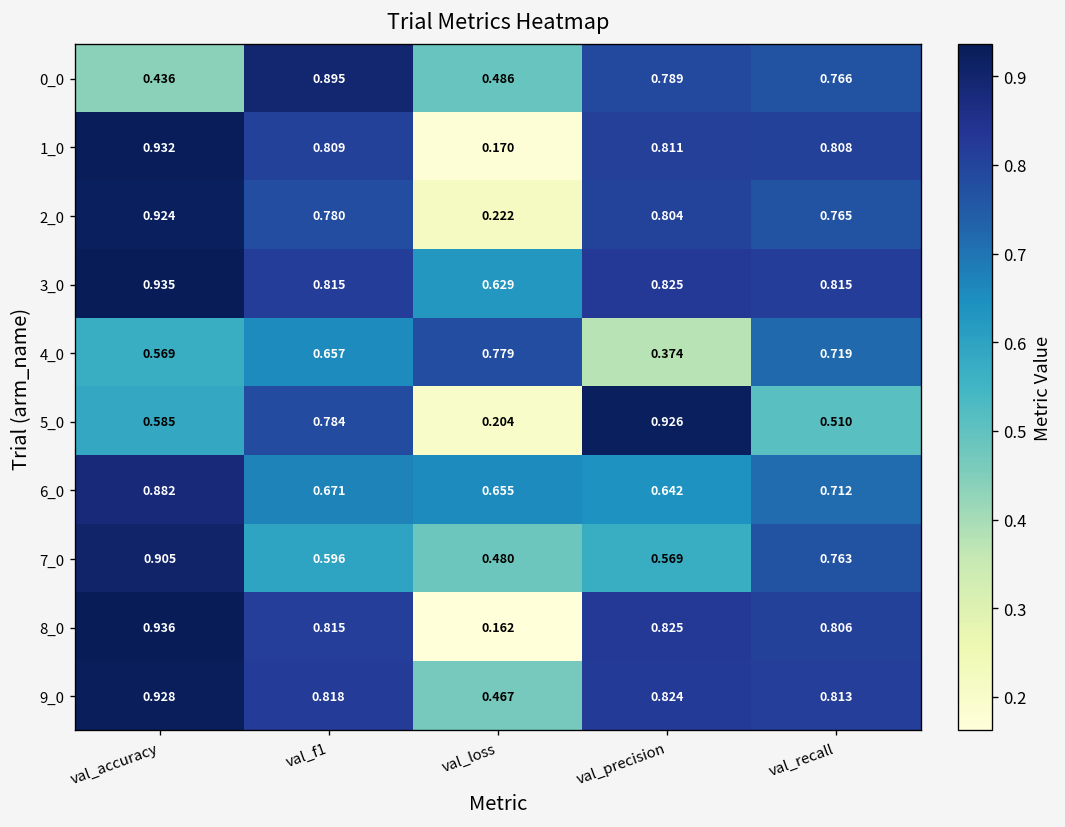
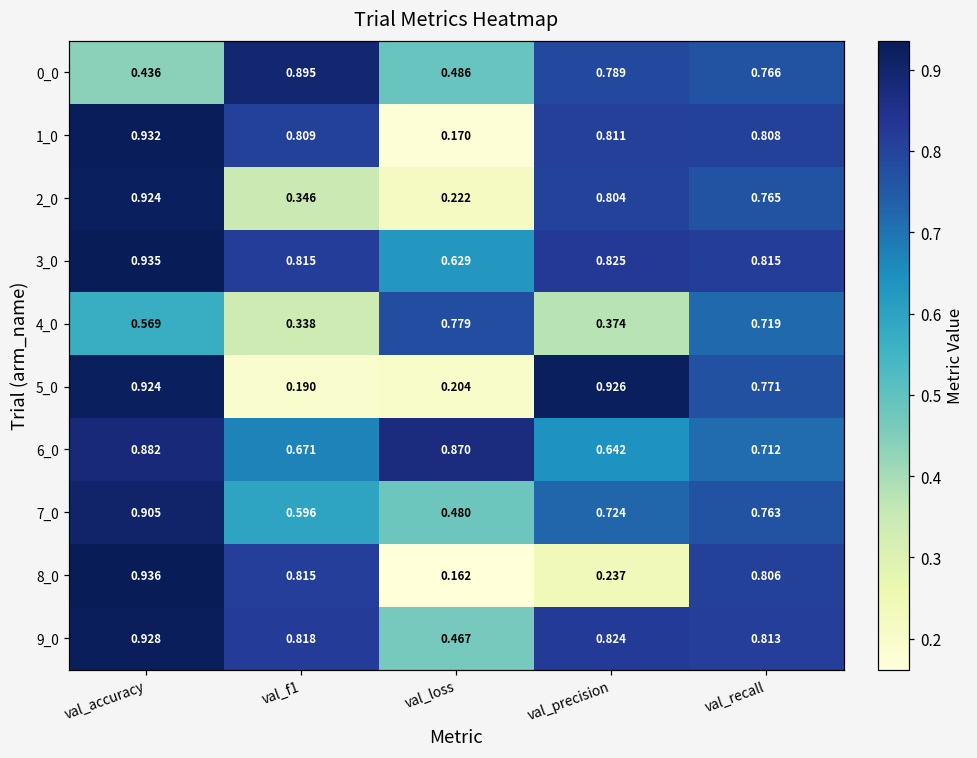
2_0, val_f1: 0.780 -> 0.346
4_0, val_f1: 0.657 -> 0.338
5_0, val_accuracy: 0.585 -> 0.924
5_0, val_f1: 0.784 -> 0.190
5_0, val_recall: 0.510 -> 0.771
6_0, val_loss: 0.655 -> 0.870
7_0, val_precision: 0.569 -> 0.724
8_0, val_precision: 0.825 -> 0.237
